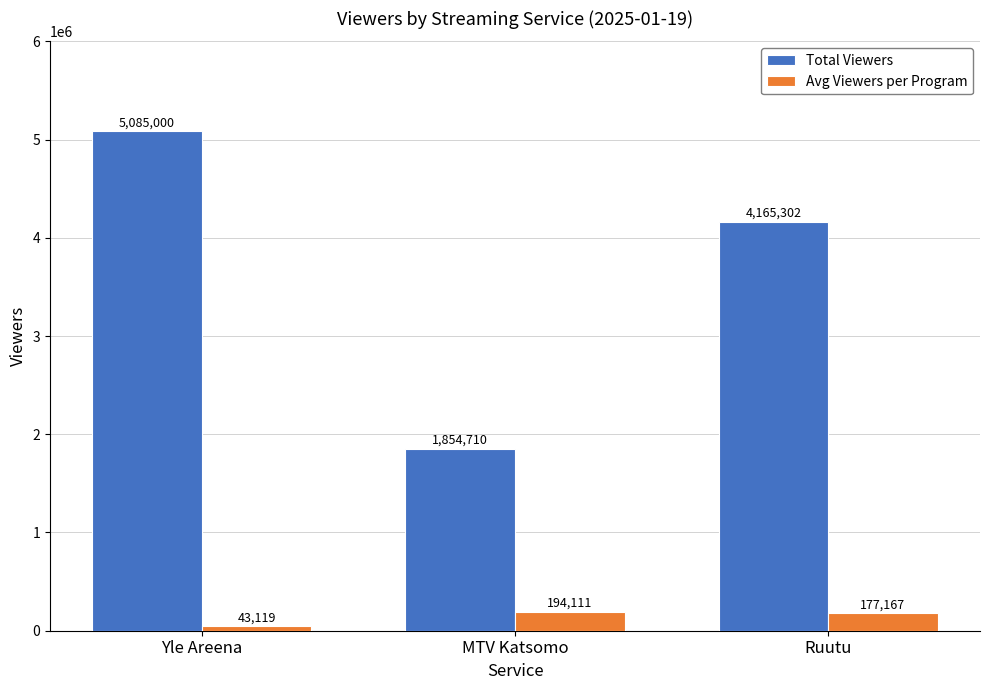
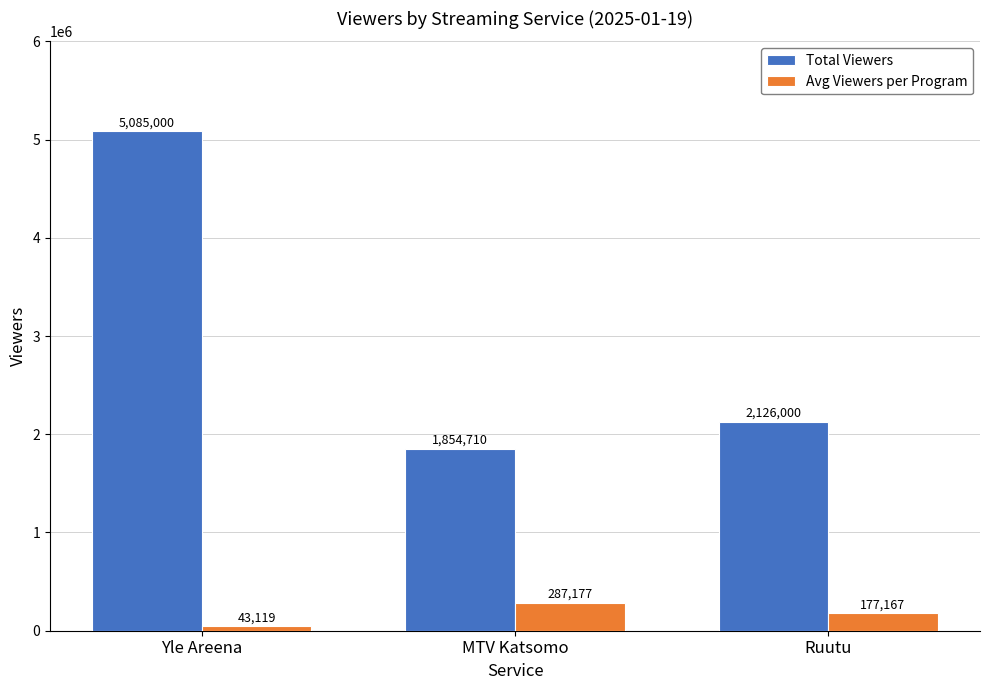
Avg Viewers per Program, MTV Katsomo: 194,111 -> 287,177
Total Viewers, Ruutu: 4,165,302 -> 2,126,000
